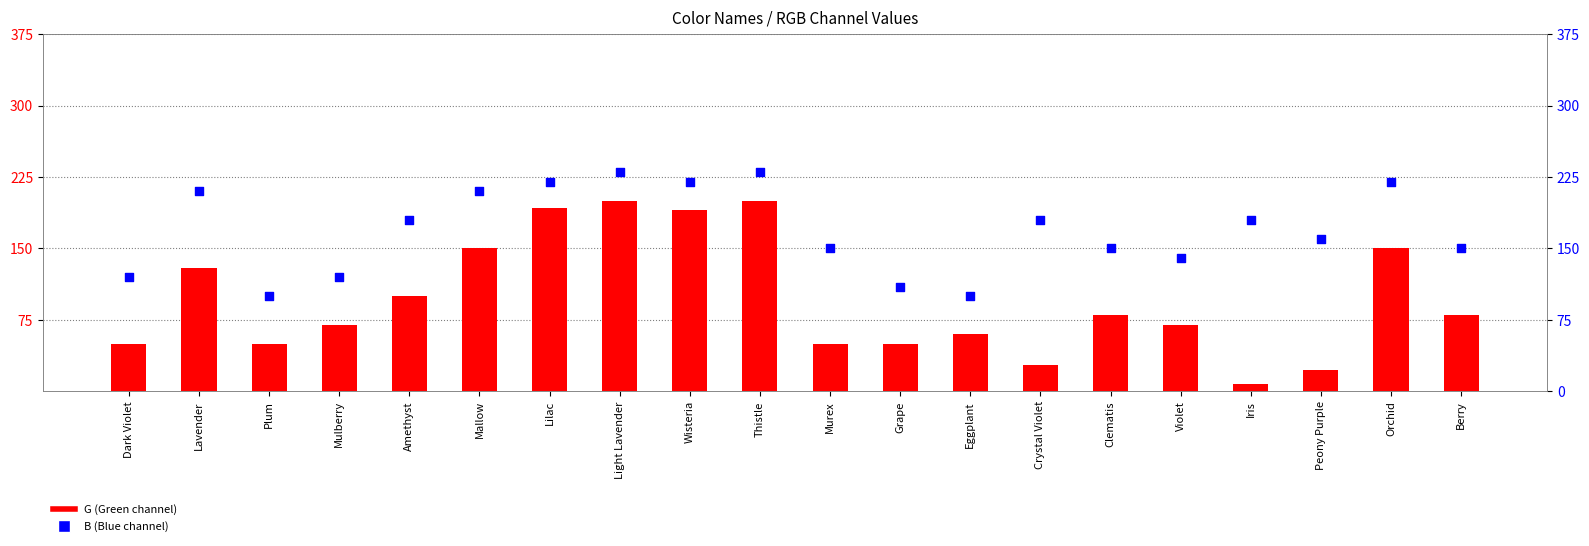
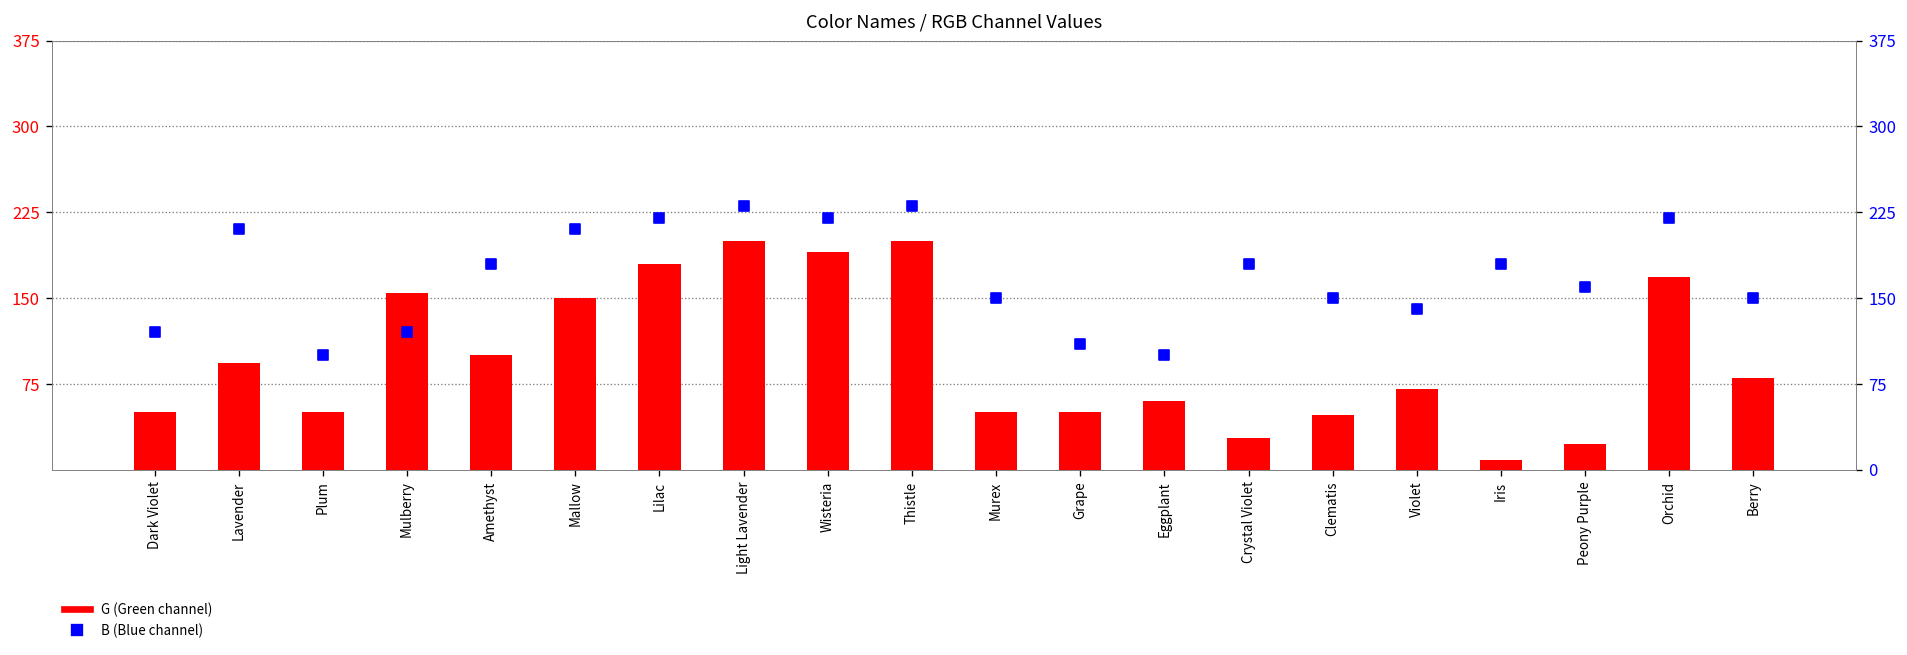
G (Green channel), Lavender: 130 -> 90
G (Green channel), Mulberry: 70 -> 150
G (Green channel), Lilac: 190 -> 180
G (Green channel), Clematis: 80 -> 50
G (Green channel), Orchid: 150 -> 170
